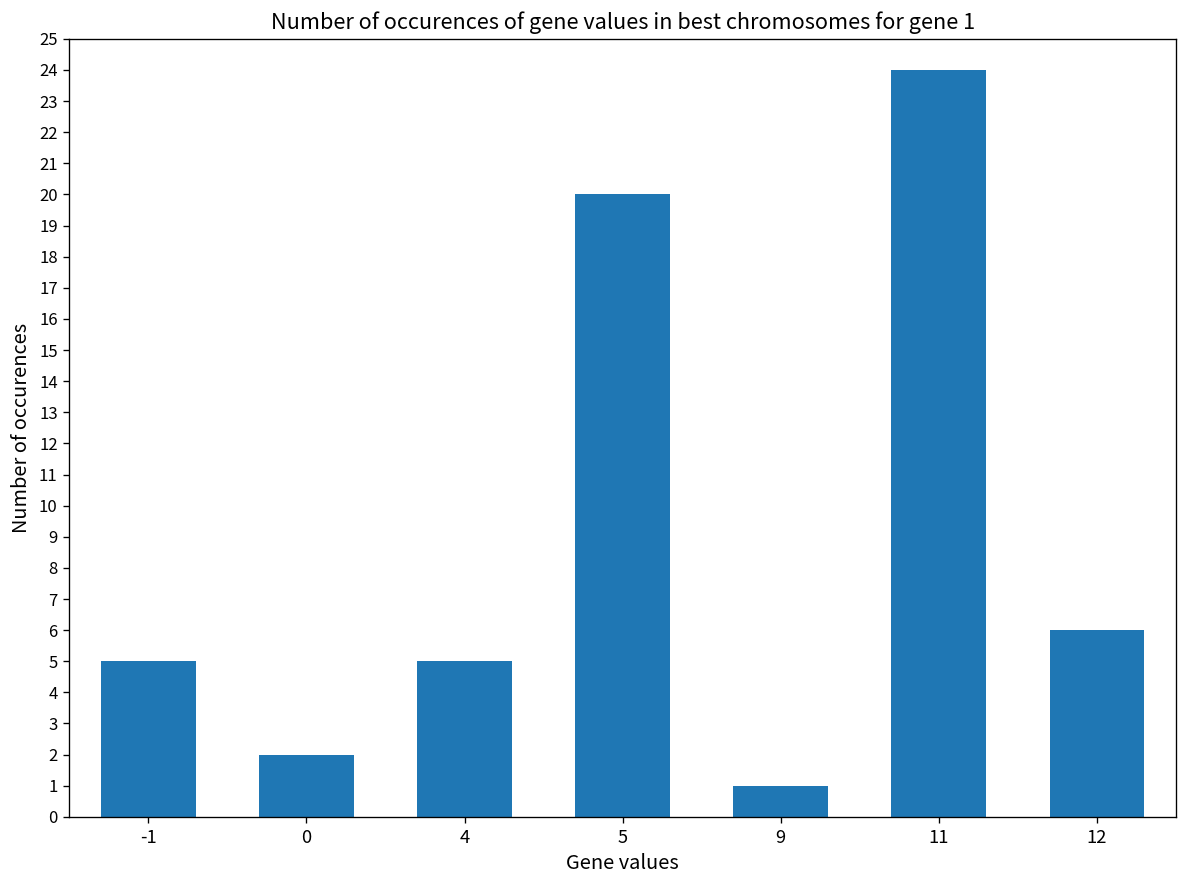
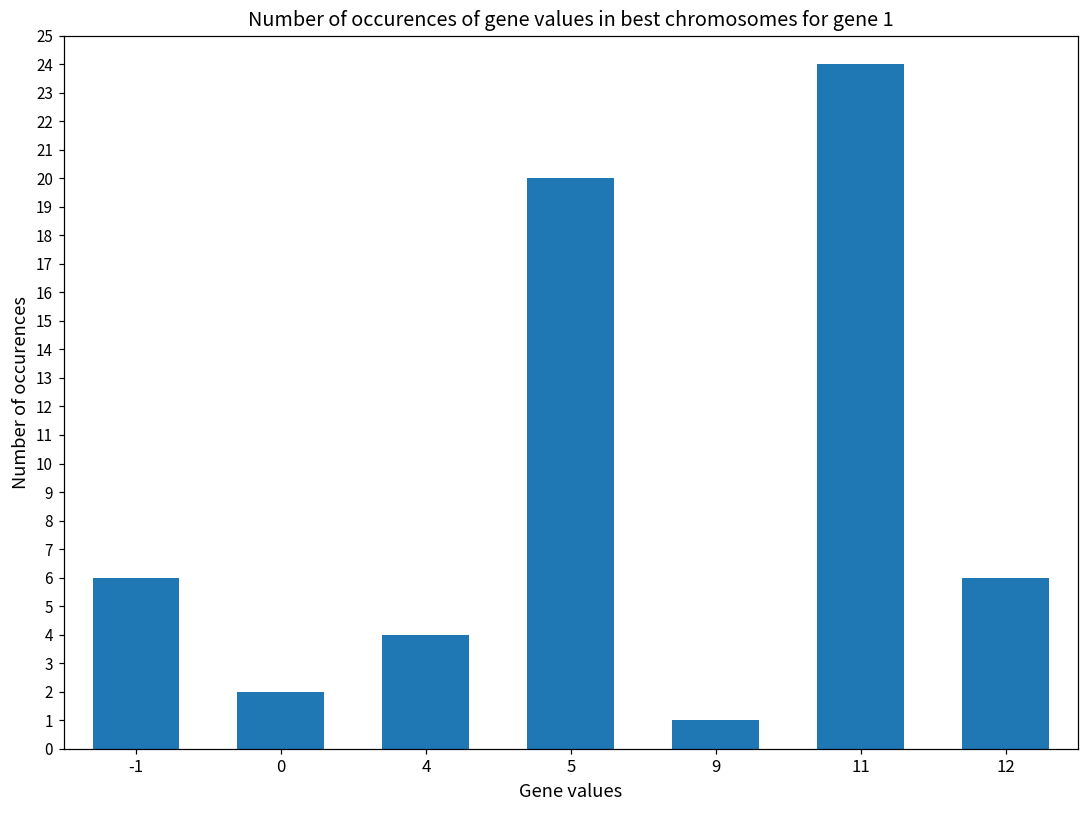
-1: 5 -> 6
4: 5 -> 4
